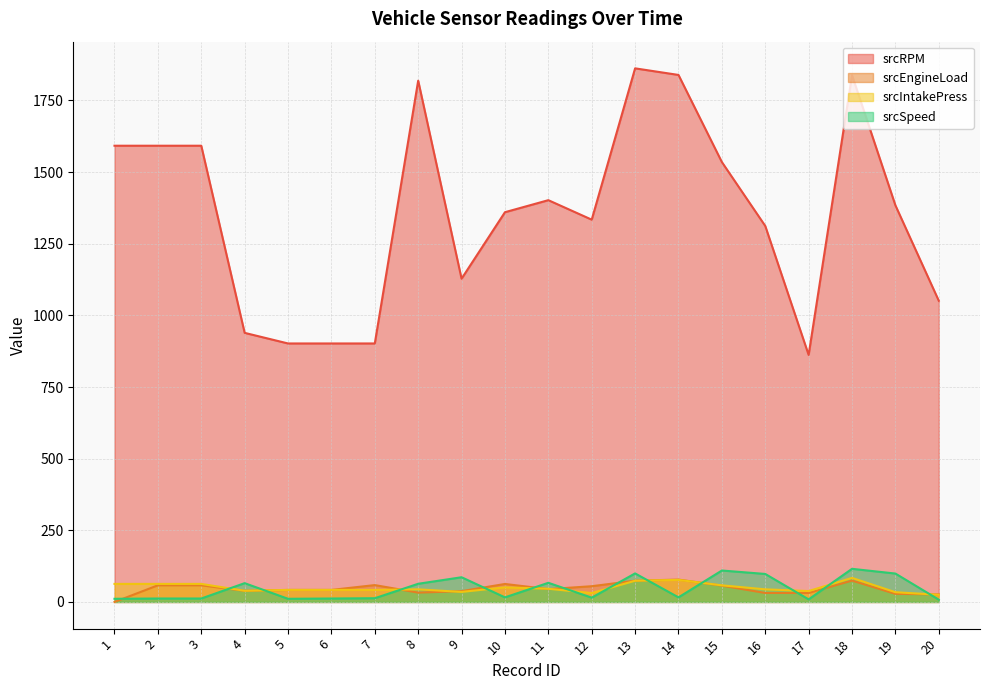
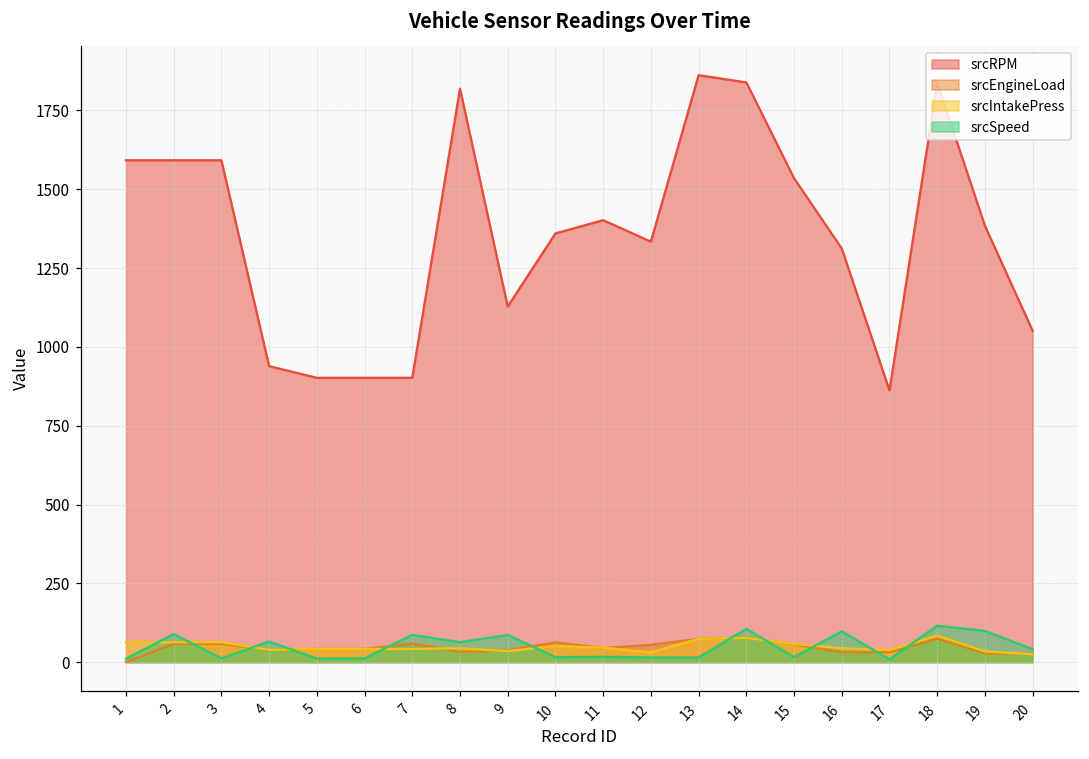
srcSpeed, 2: 10 -> 90
srcSpeed, 7: 10 -> 90
srcSpeed, 11: 70 -> 20
srcSpeed, 13: 100 -> 20
srcSpeed, 14: 20 -> 110
srcSpeed, 15: 110 -> 20
srcSpeed, 20: 10 -> 40
